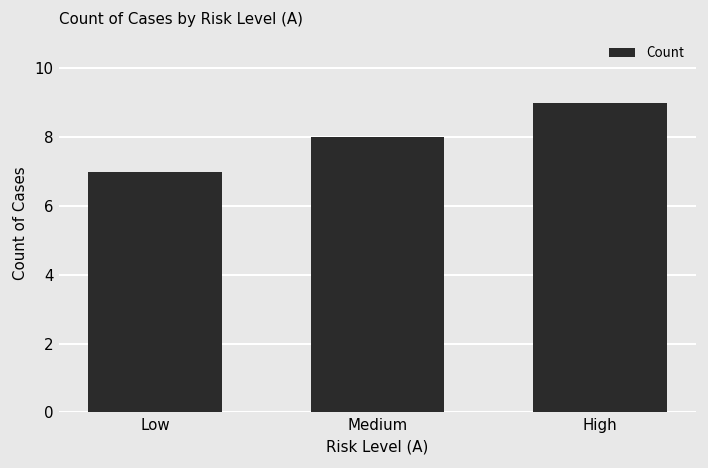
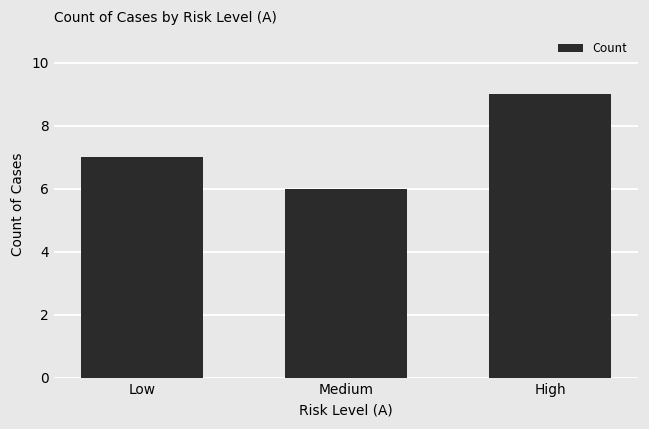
Medium: 8 -> 6
